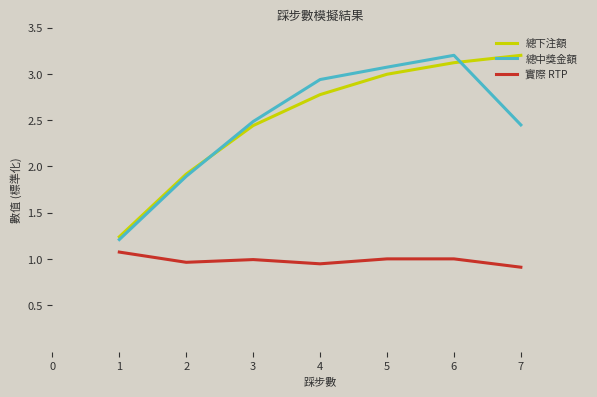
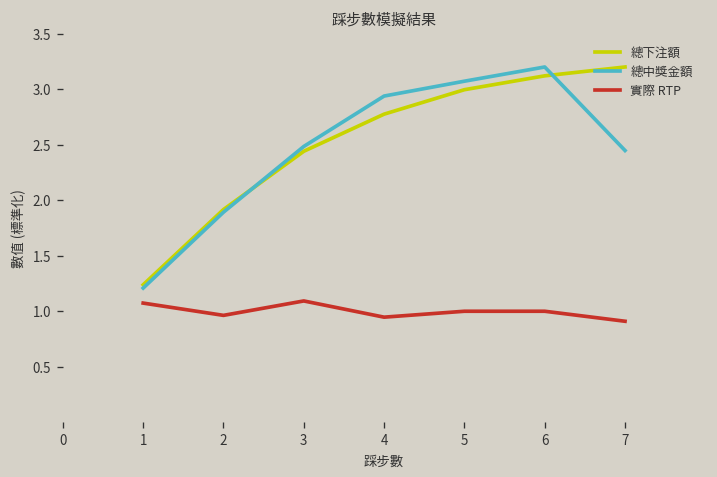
實際 RTP, 3: 1.0 -> 1.1
